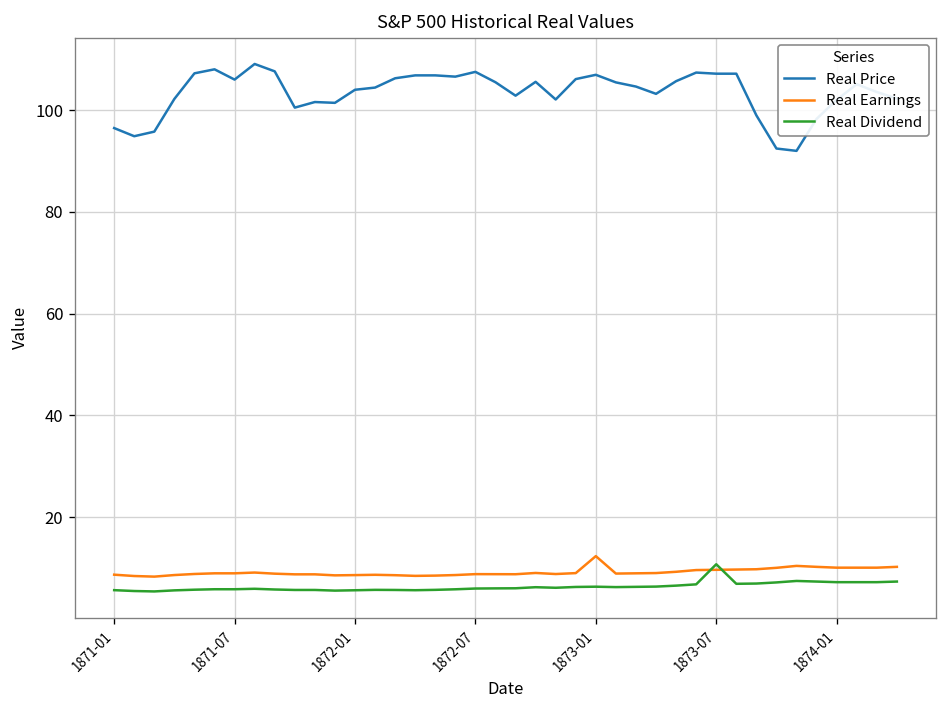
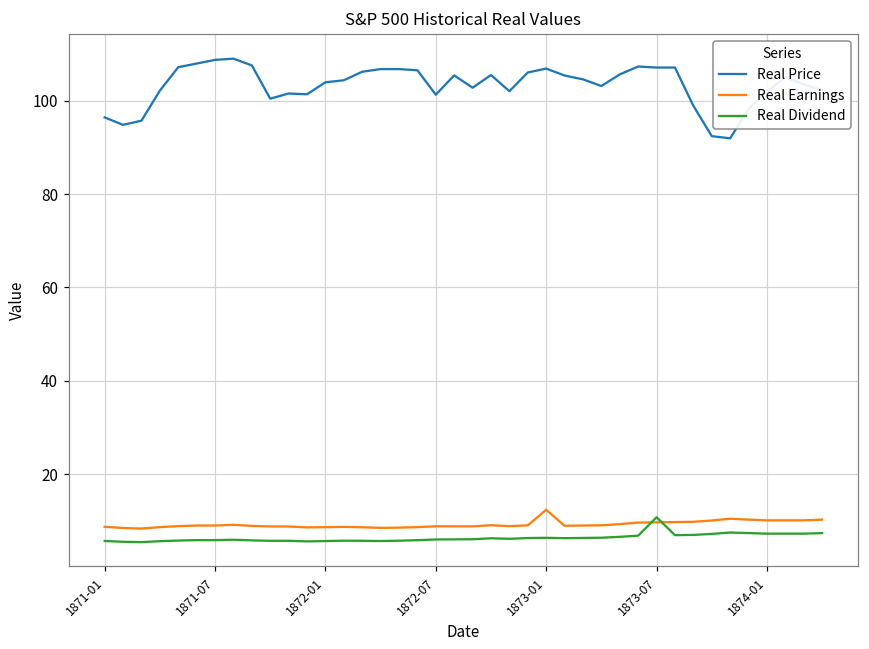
Real Price, 1871-07: 106 -> 109
Real Price, 1872-07: 108 -> 101
